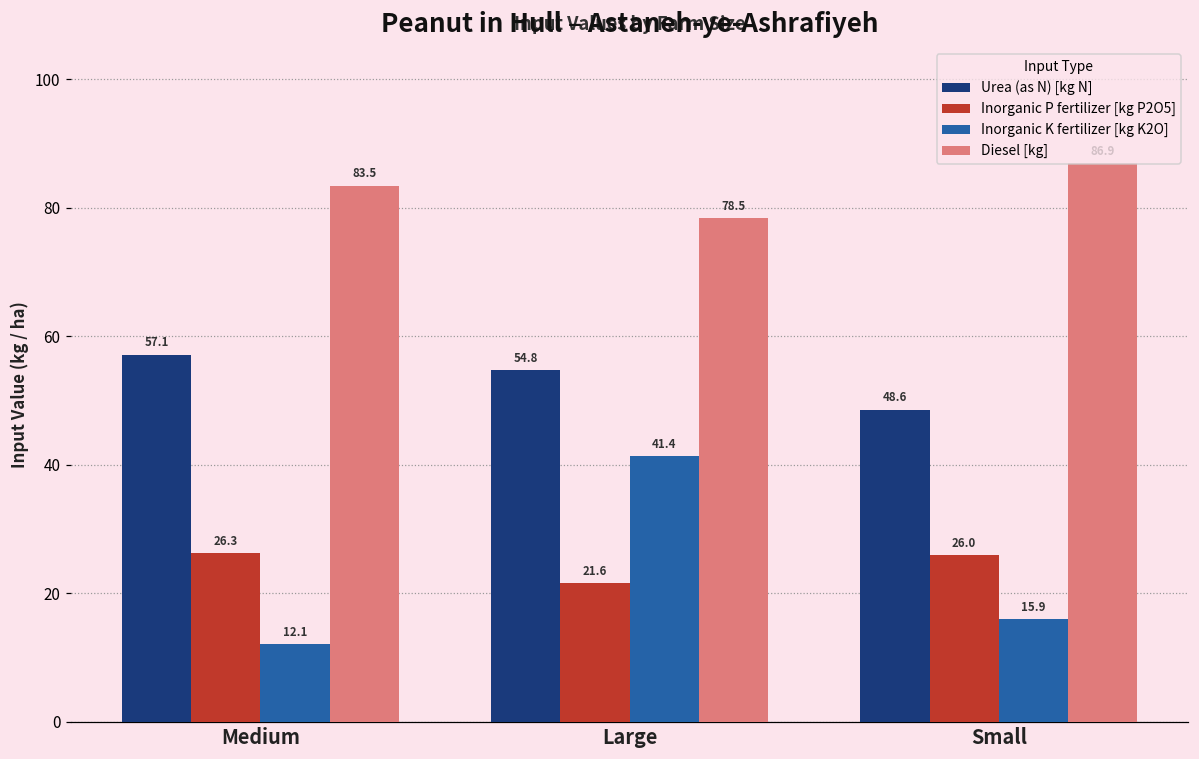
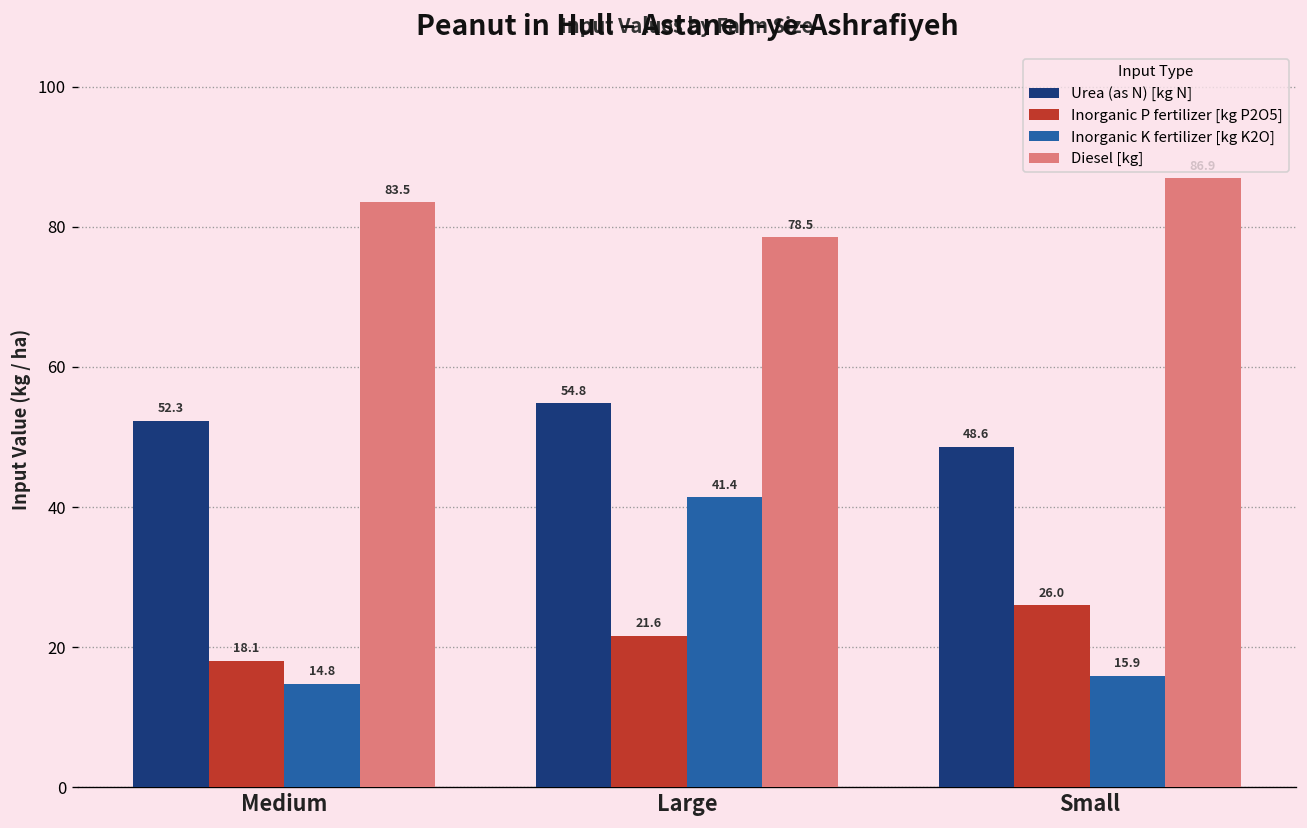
Urea (as N) [kg N], Medium: 57.1 -> 52.3
Inorganic P fertilizer [kg P2O5], Medium: 26.3 -> 18.1
Inorganic K fertilizer [kg K2O], Medium: 12.1 -> 14.8
